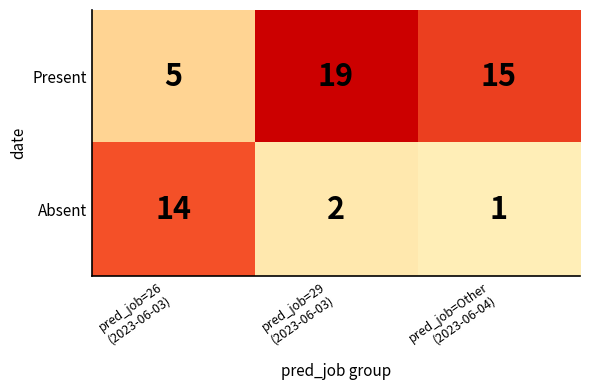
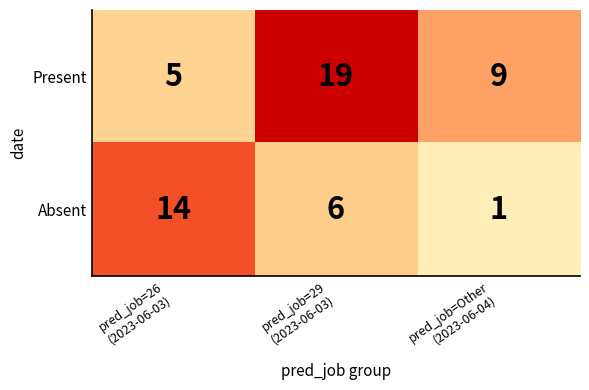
Present, pred_job=Other (2023-06-04): 15 -> 9
Absent, pred_job=29 (2023-06-03): 2 -> 6
